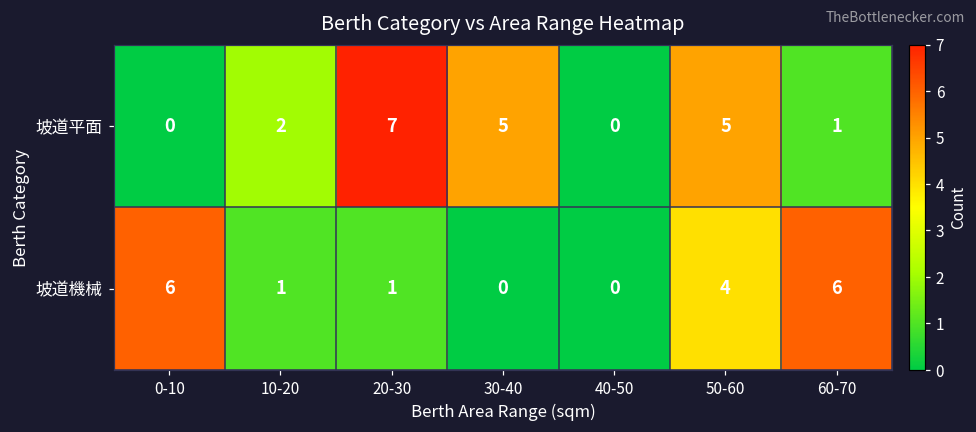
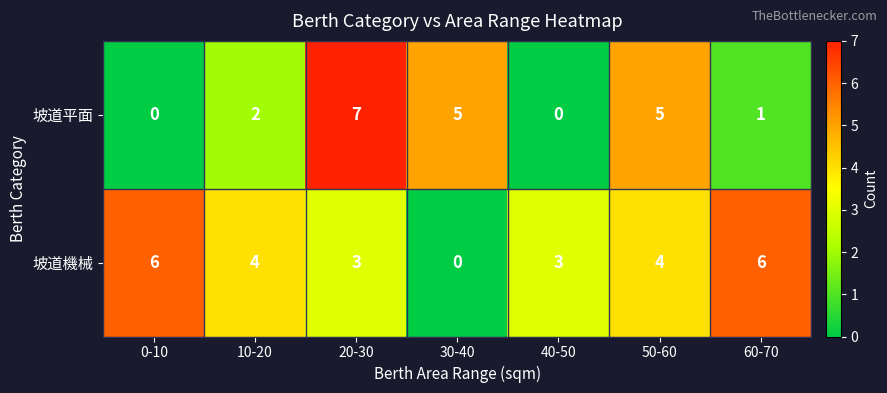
坡道機械, 10-20: 1 -> 4
坡道機械, 20-30: 1 -> 3
坡道機械, 40-50: 0 -> 3
